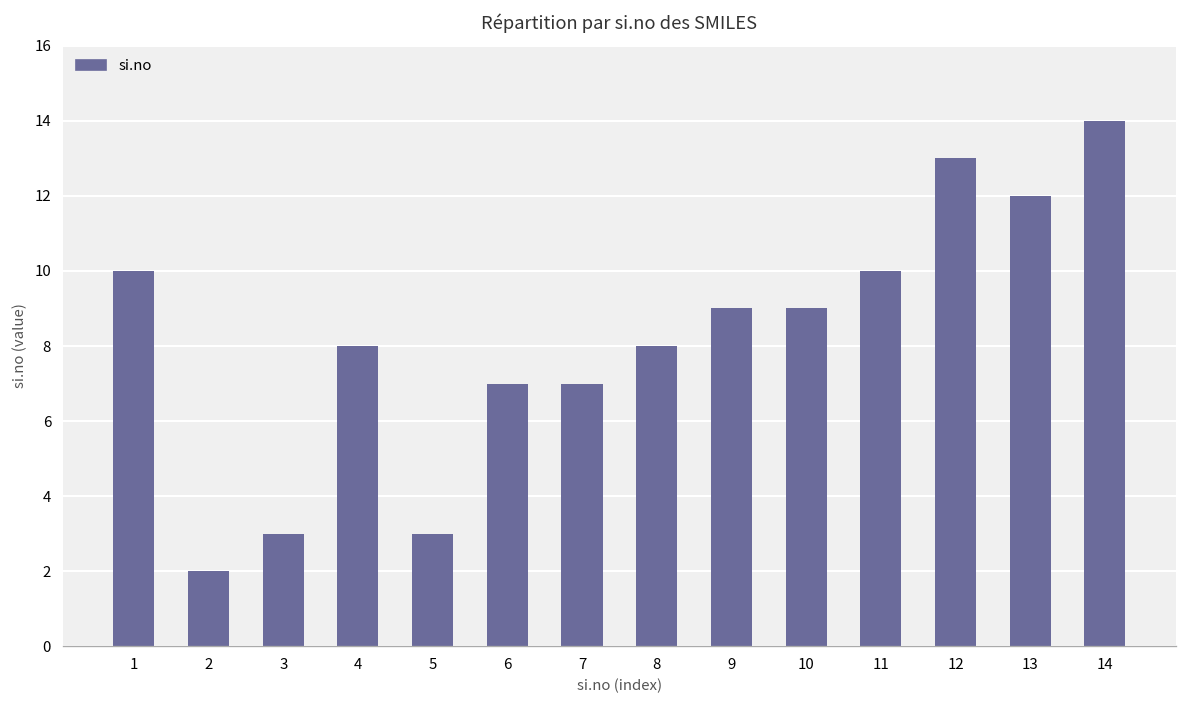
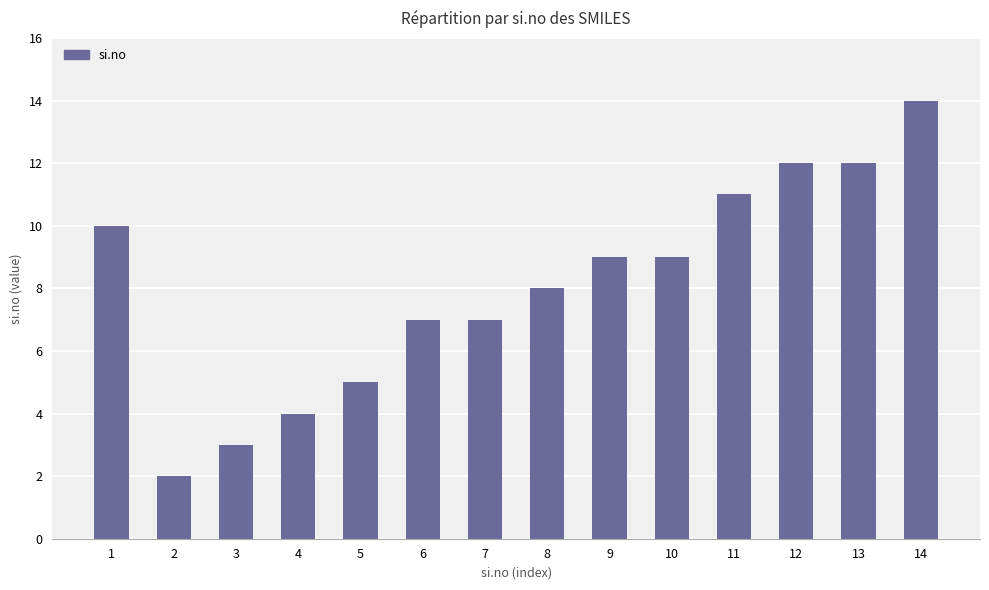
4: 8 -> 4
5: 3 -> 5
11: 10 -> 11
12: 13 -> 12
